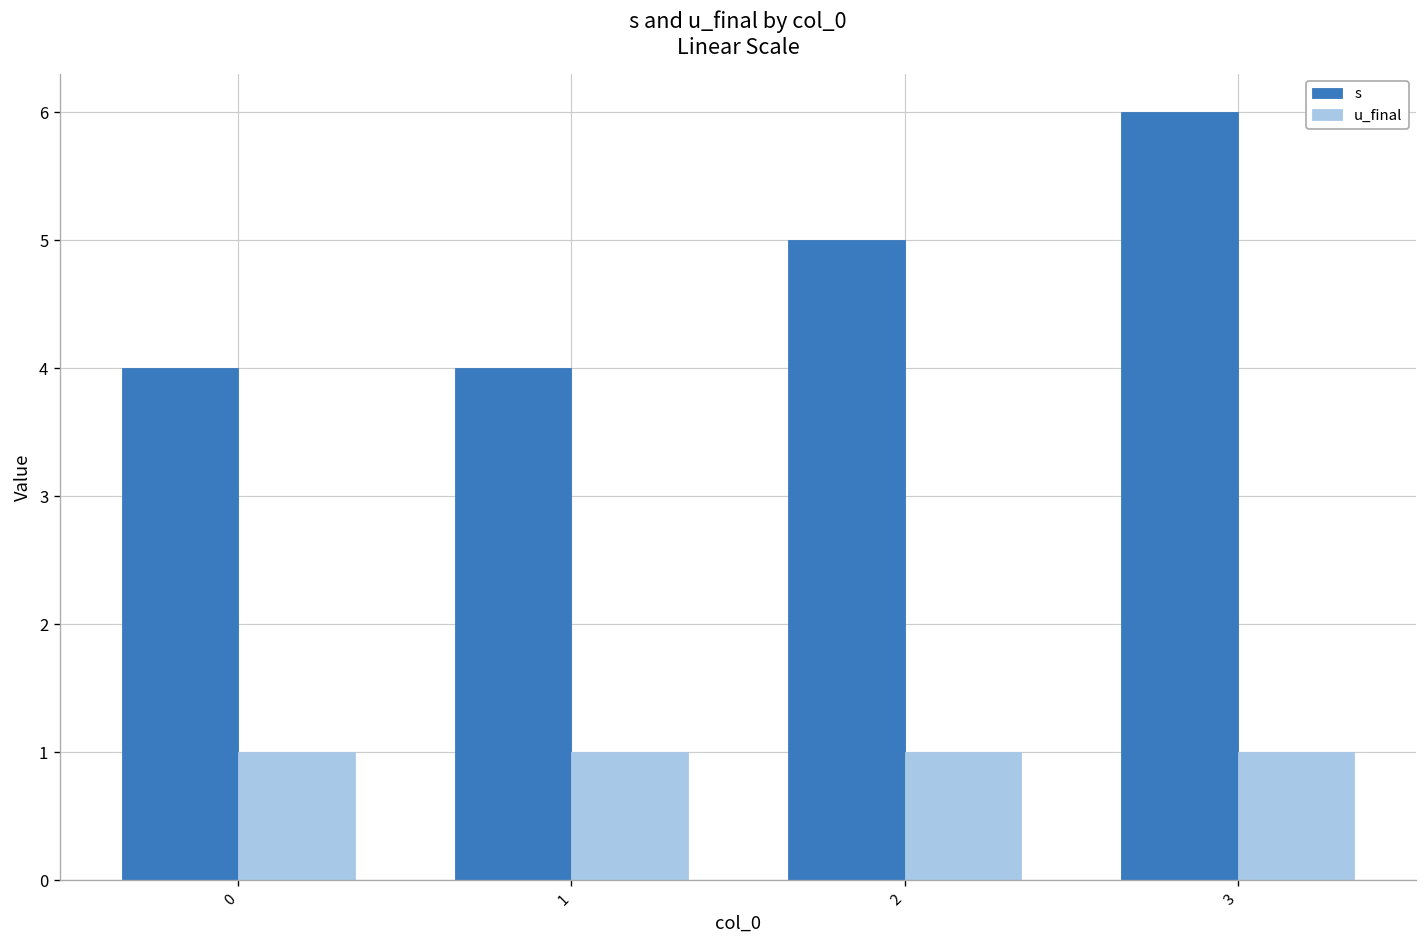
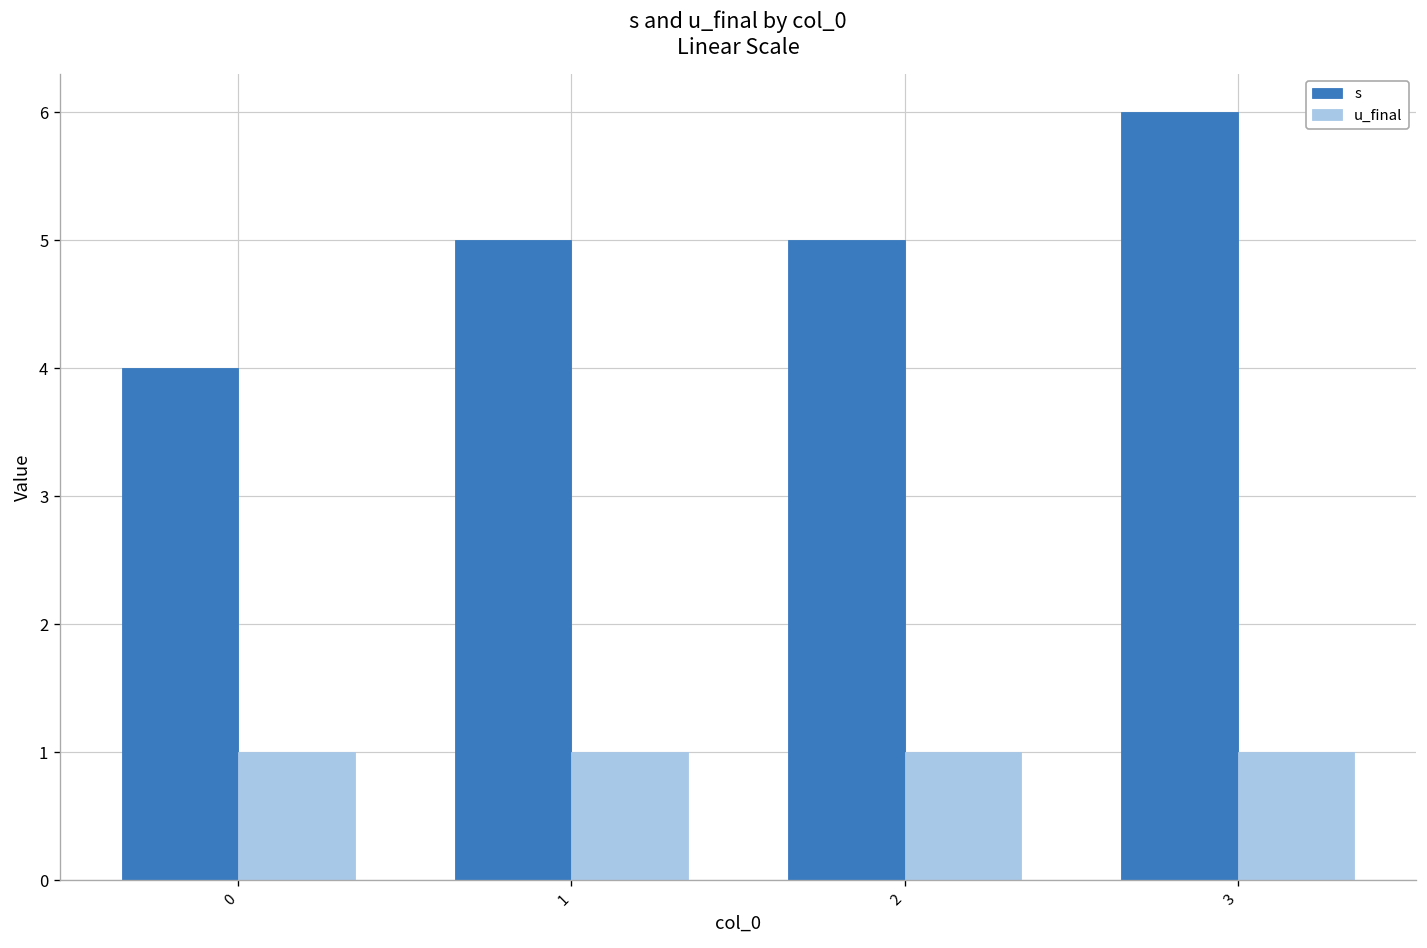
s, 1: 4 -> 5
